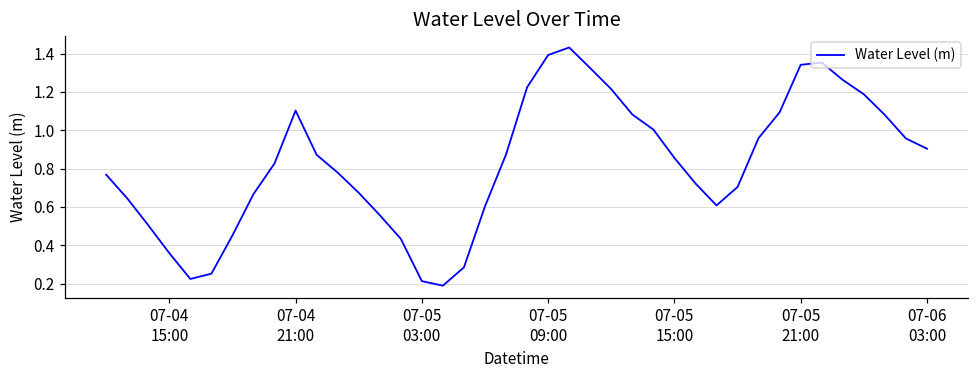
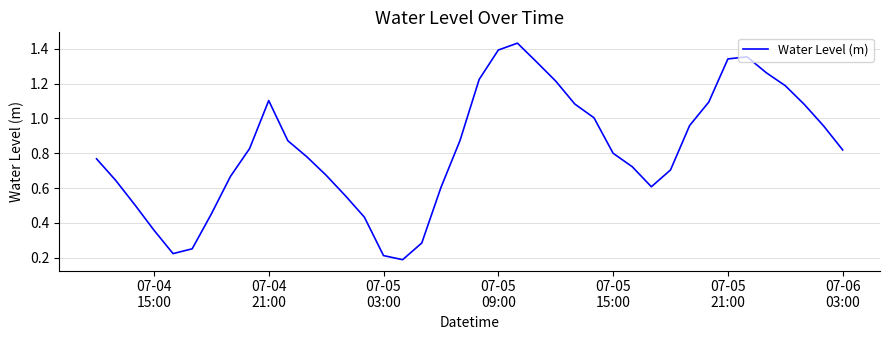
07-05 15:00: 0.86 -> 0.80
07-06 03:00: 0.90 -> 0.82
